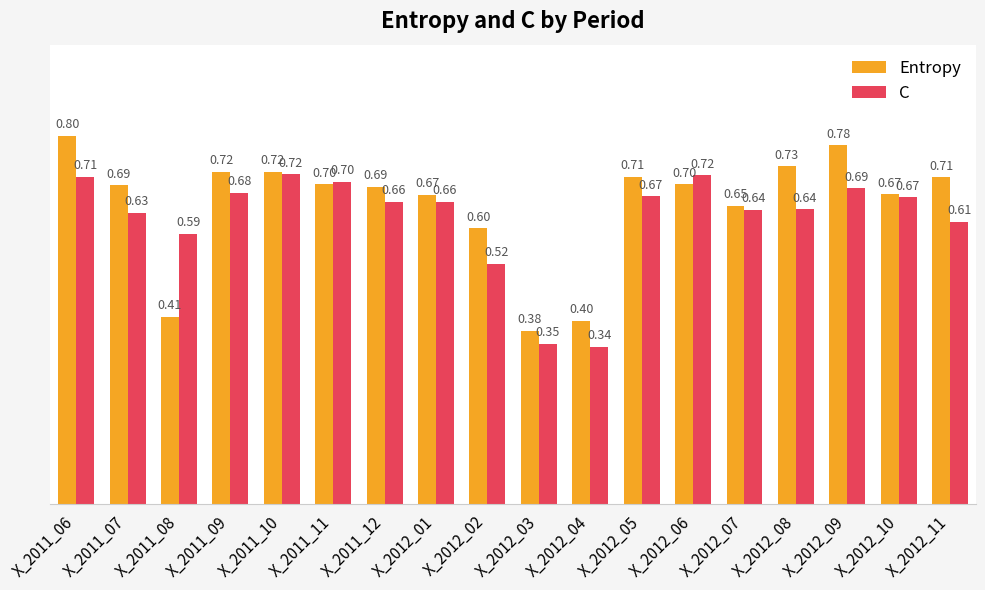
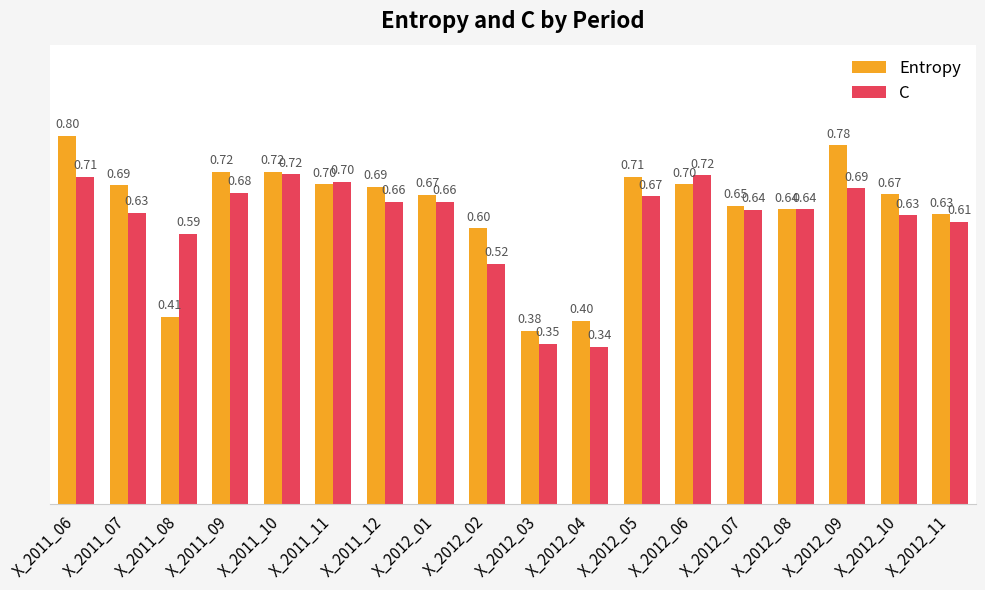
Entropy, X_2012_08: 0.73 -> 0.64
C, X_2012_10: 0.67 -> 0.63
Entropy, X_2012_11: 0.71 -> 0.63
